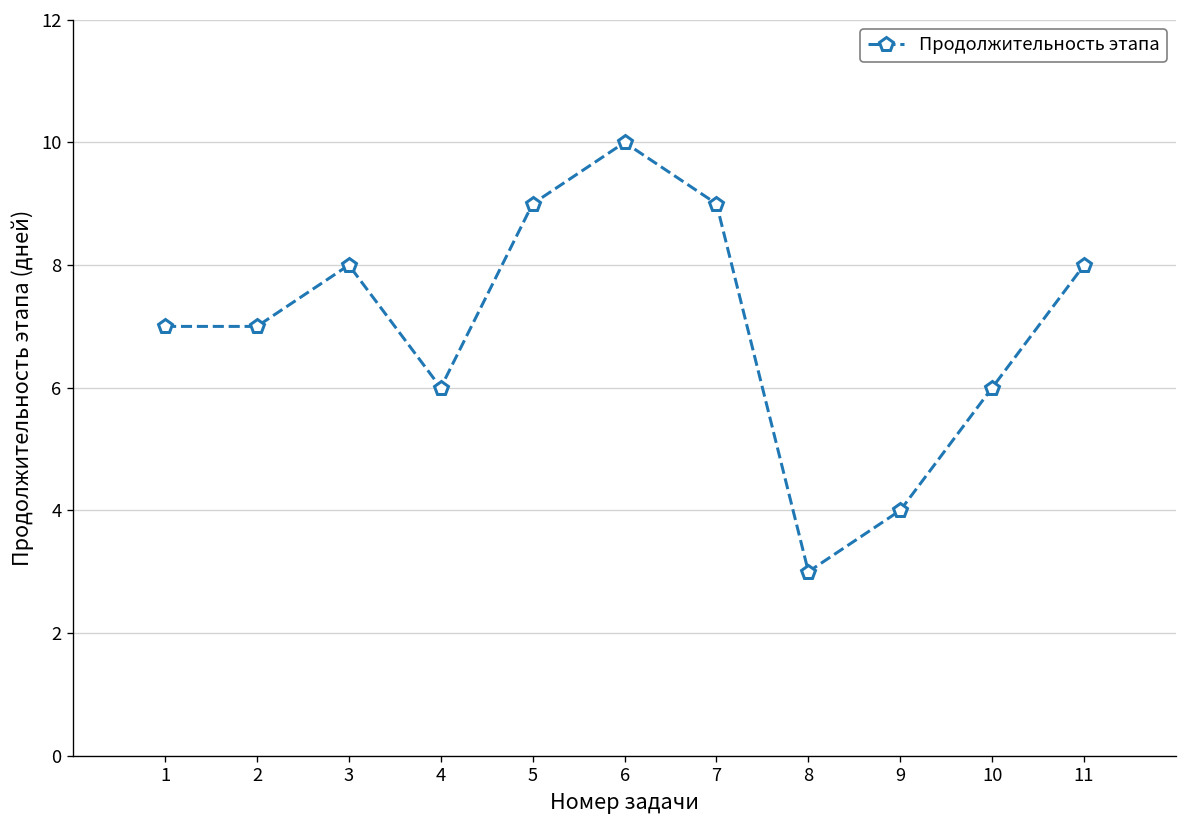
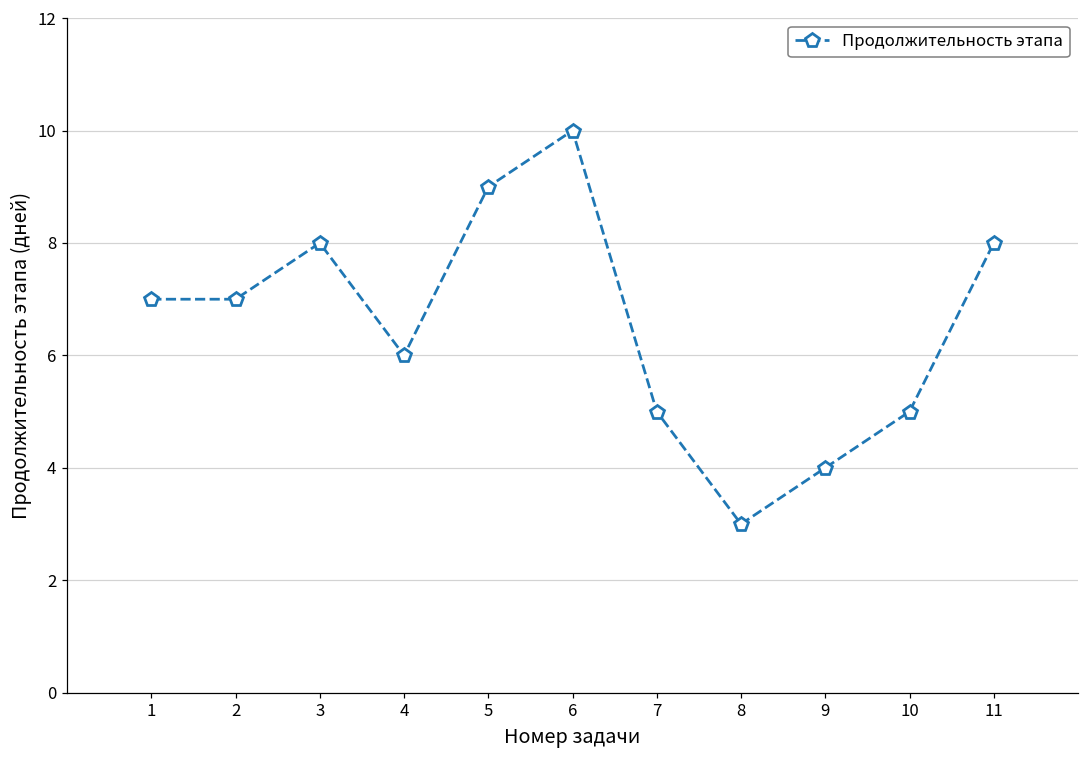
7: 9 -> 5
10: 6 -> 5
